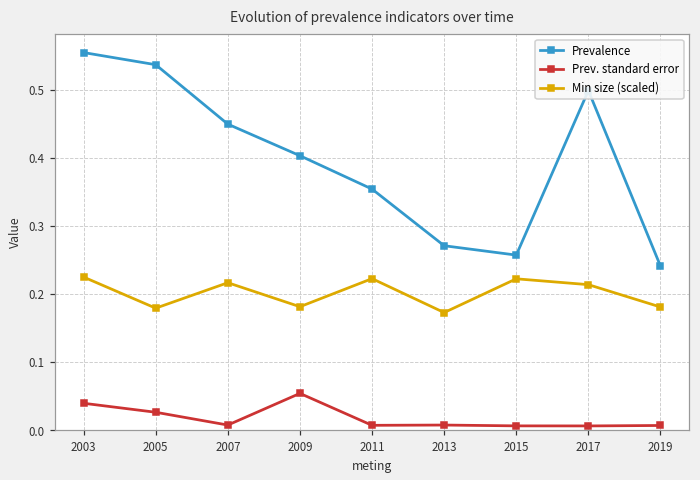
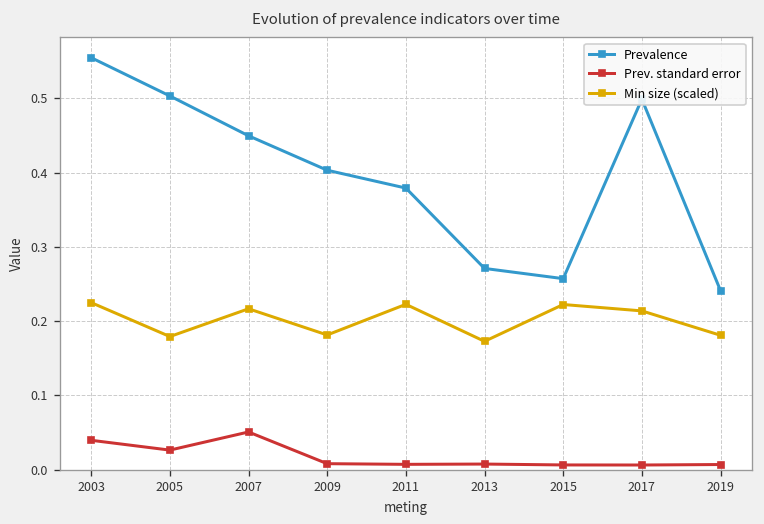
Prevalence, 2005: 0.54 -> 0.50
Prev. standard error, 2007: 0.01 -> 0.05
Prev. standard error, 2009: 0.05 -> 0.01
Prevalence, 2011: 0.35 -> 0.38
